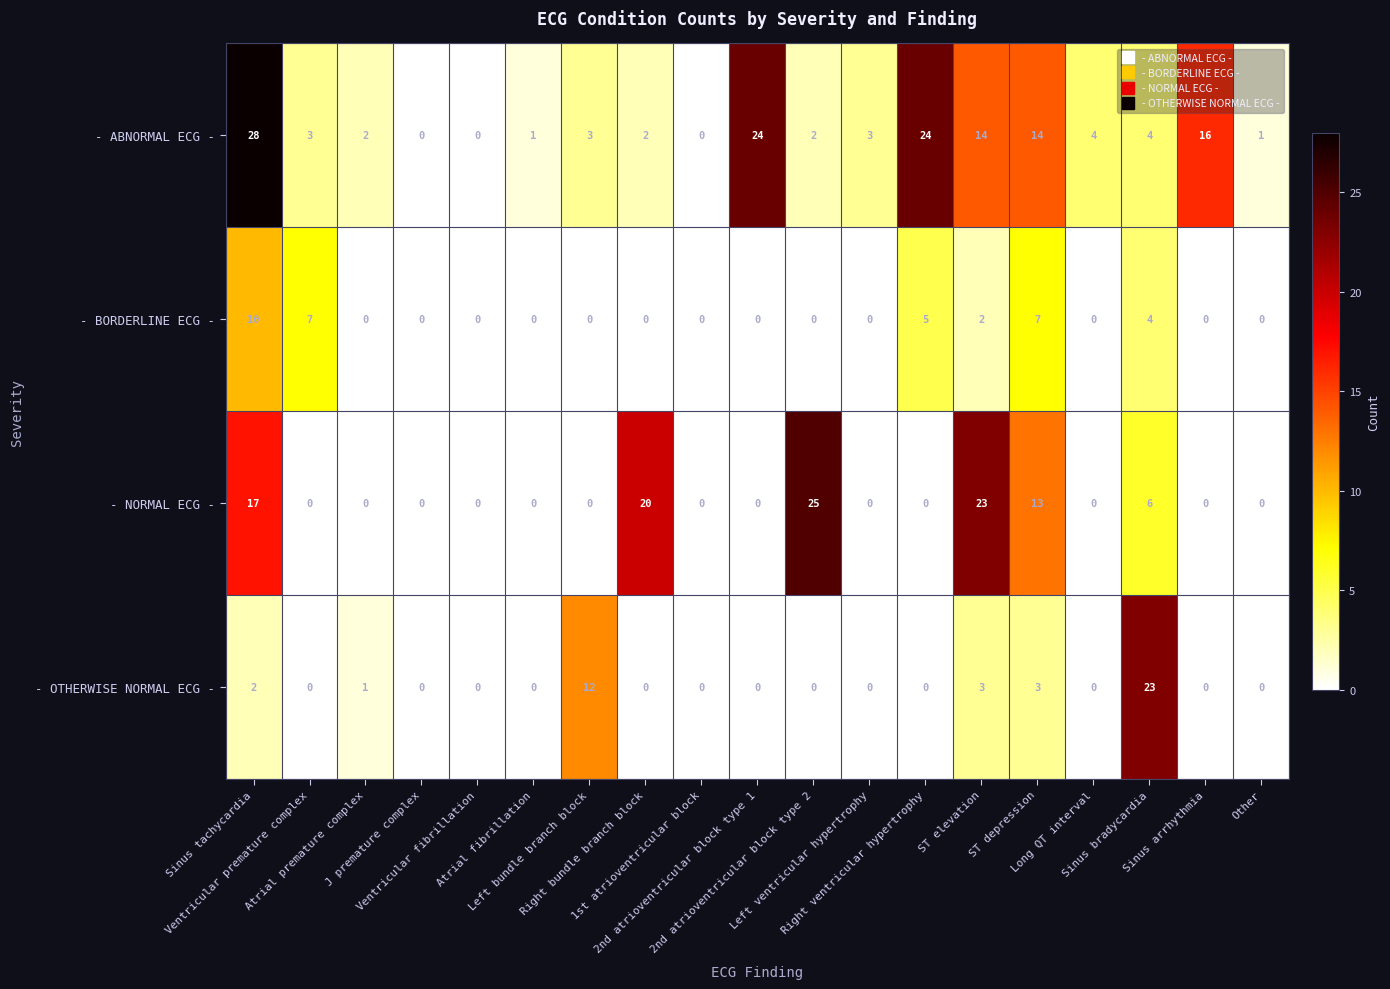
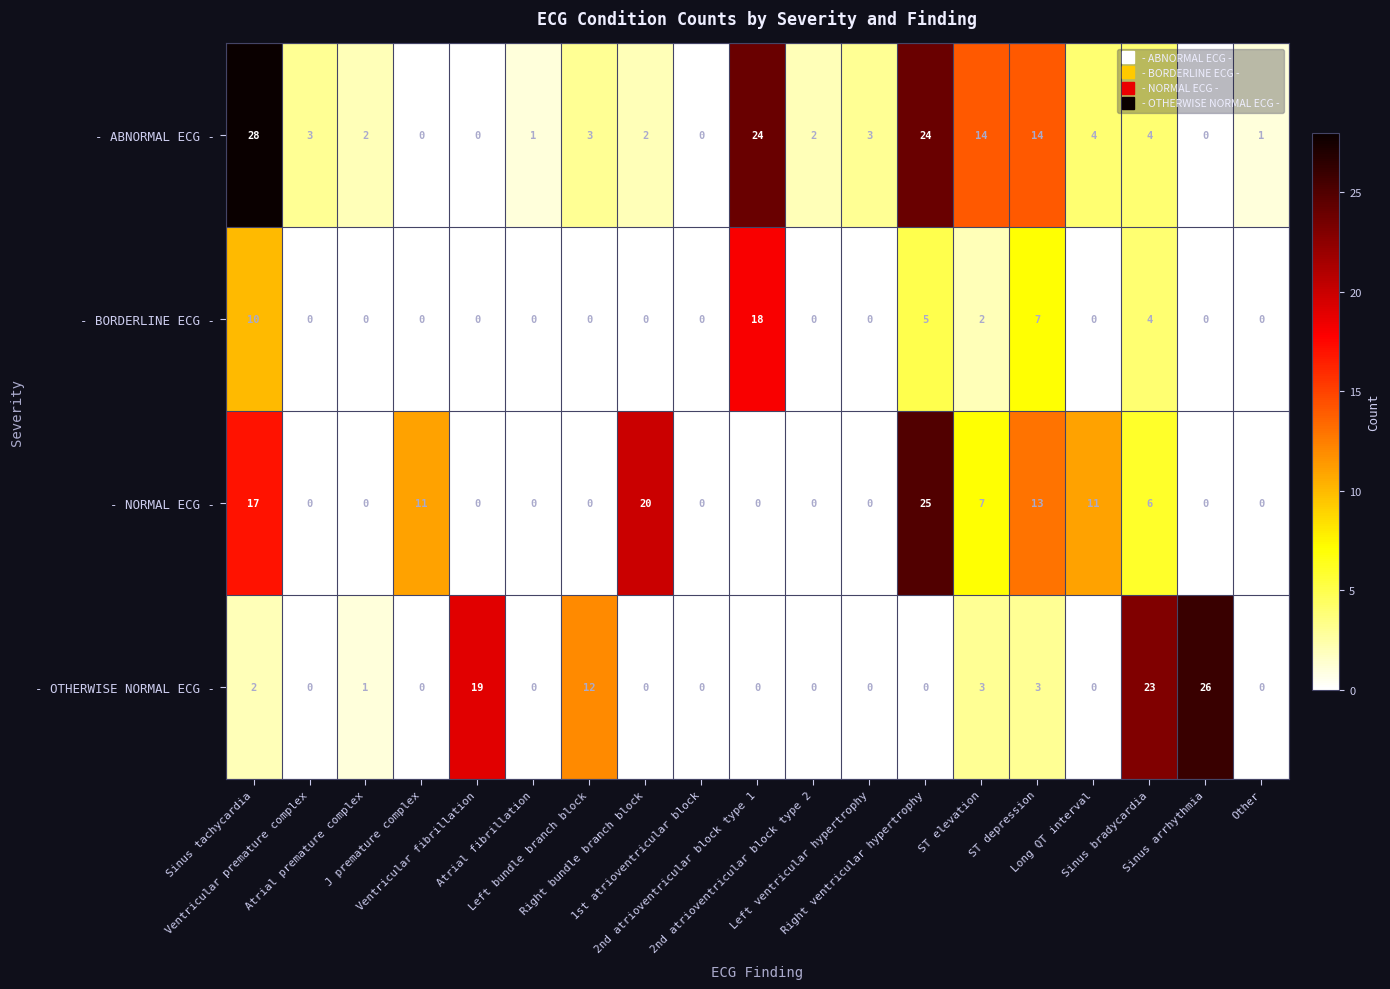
- ABNORMAL ECG -, Sinus arrhythmia: 16 -> 0
- BORDERLINE ECG -, Ventricular premature complex: 7 -> 0
- BORDERLINE ECG -, 2nd atrioventricular block type 1: 0 -> 18
- NORMAL ECG -, J premature complex: 0 -> 11
- NORMAL ECG -, 2nd atrioventricular block type 2: 25 -> 0
- NORMAL ECG -, Right ventricular hypertrophy: 0 -> 25
- NORMAL ECG -, ST elevation: 23 -> 7
- NORMAL ECG -, Long QT interval: 0 -> 11
- OTHERWISE NORMAL ECG -, Ventricular fibrillation: 0 -> 19
- OTHERWISE NORMAL ECG -, Sinus arrhythmia: 0 -> 26
